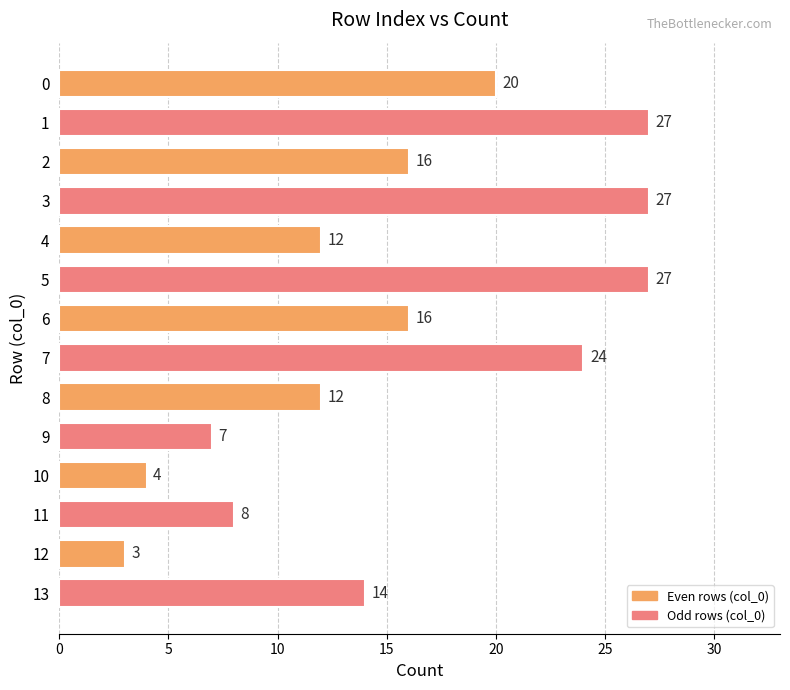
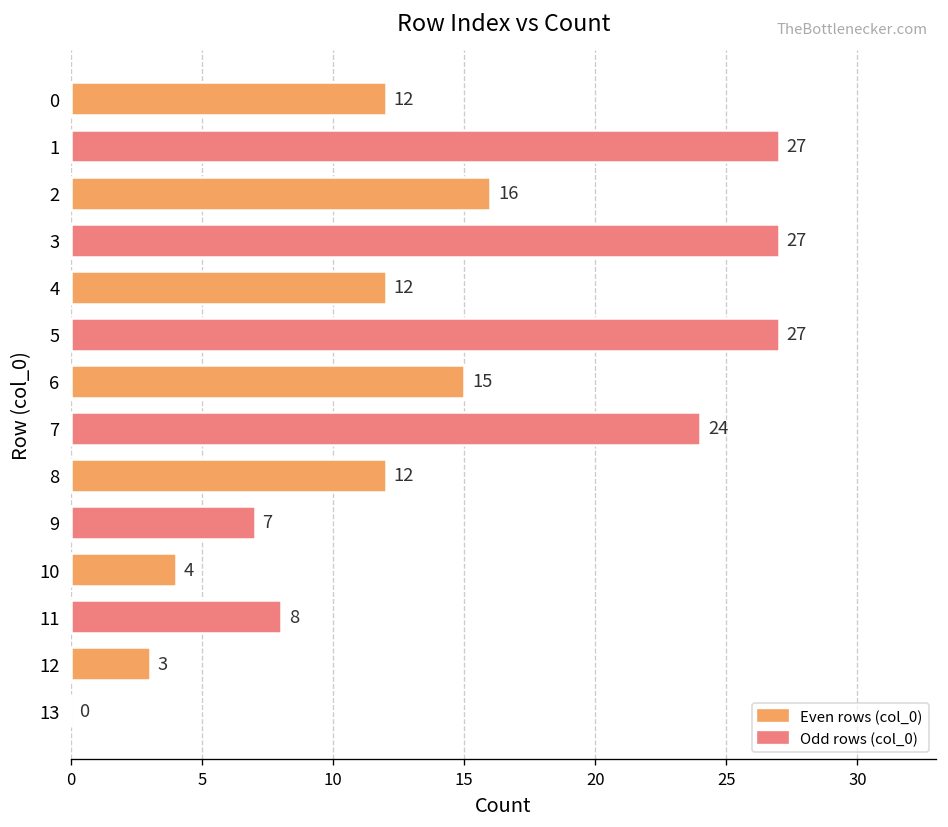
0: 20 -> 12
6: 16 -> 15
13: 14 -> 0
